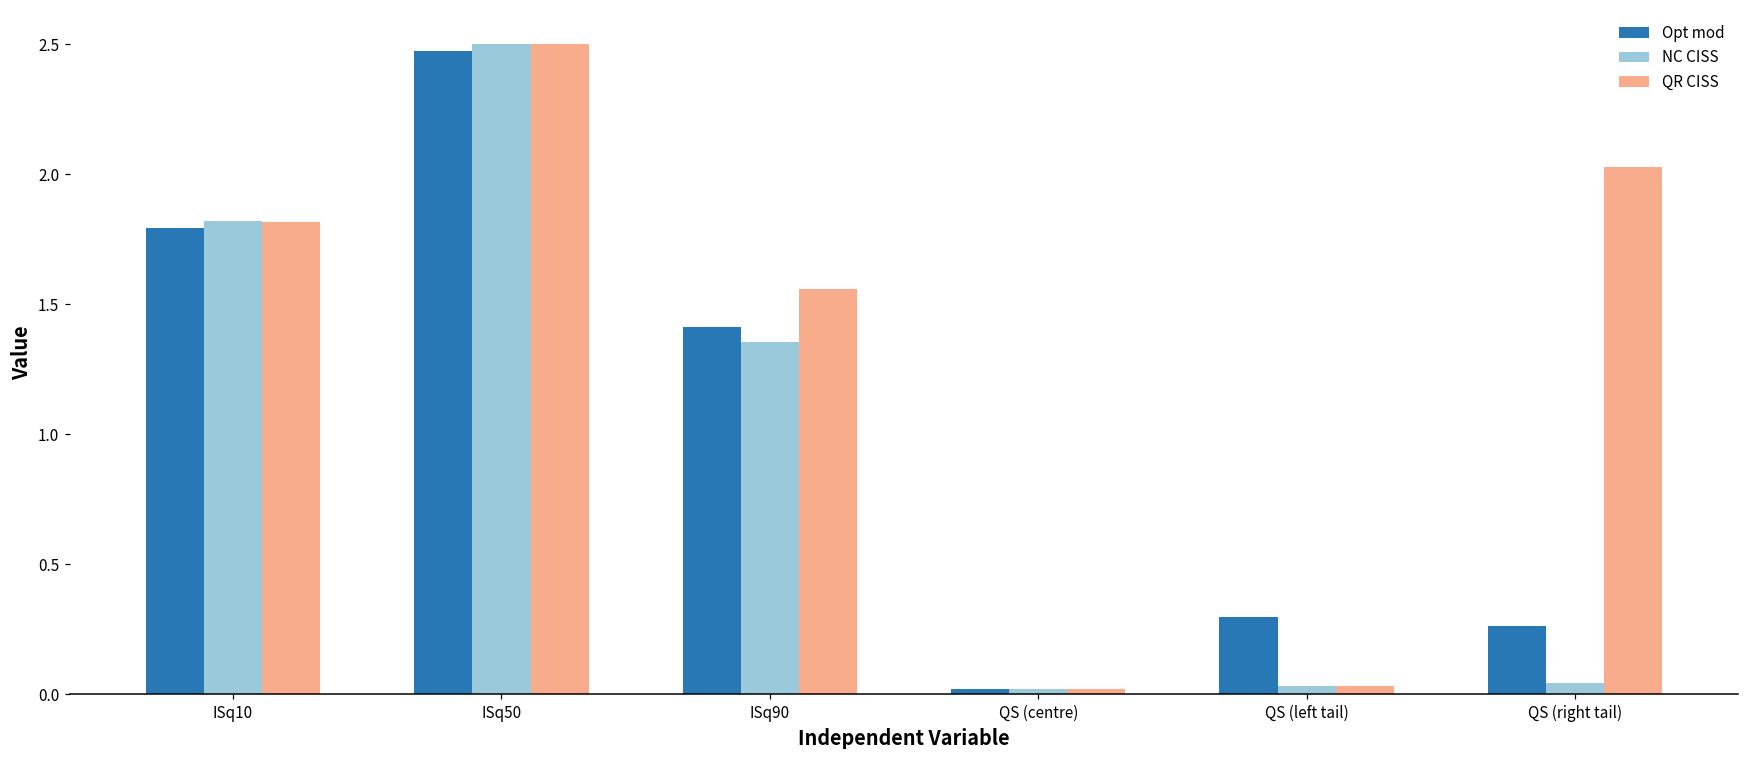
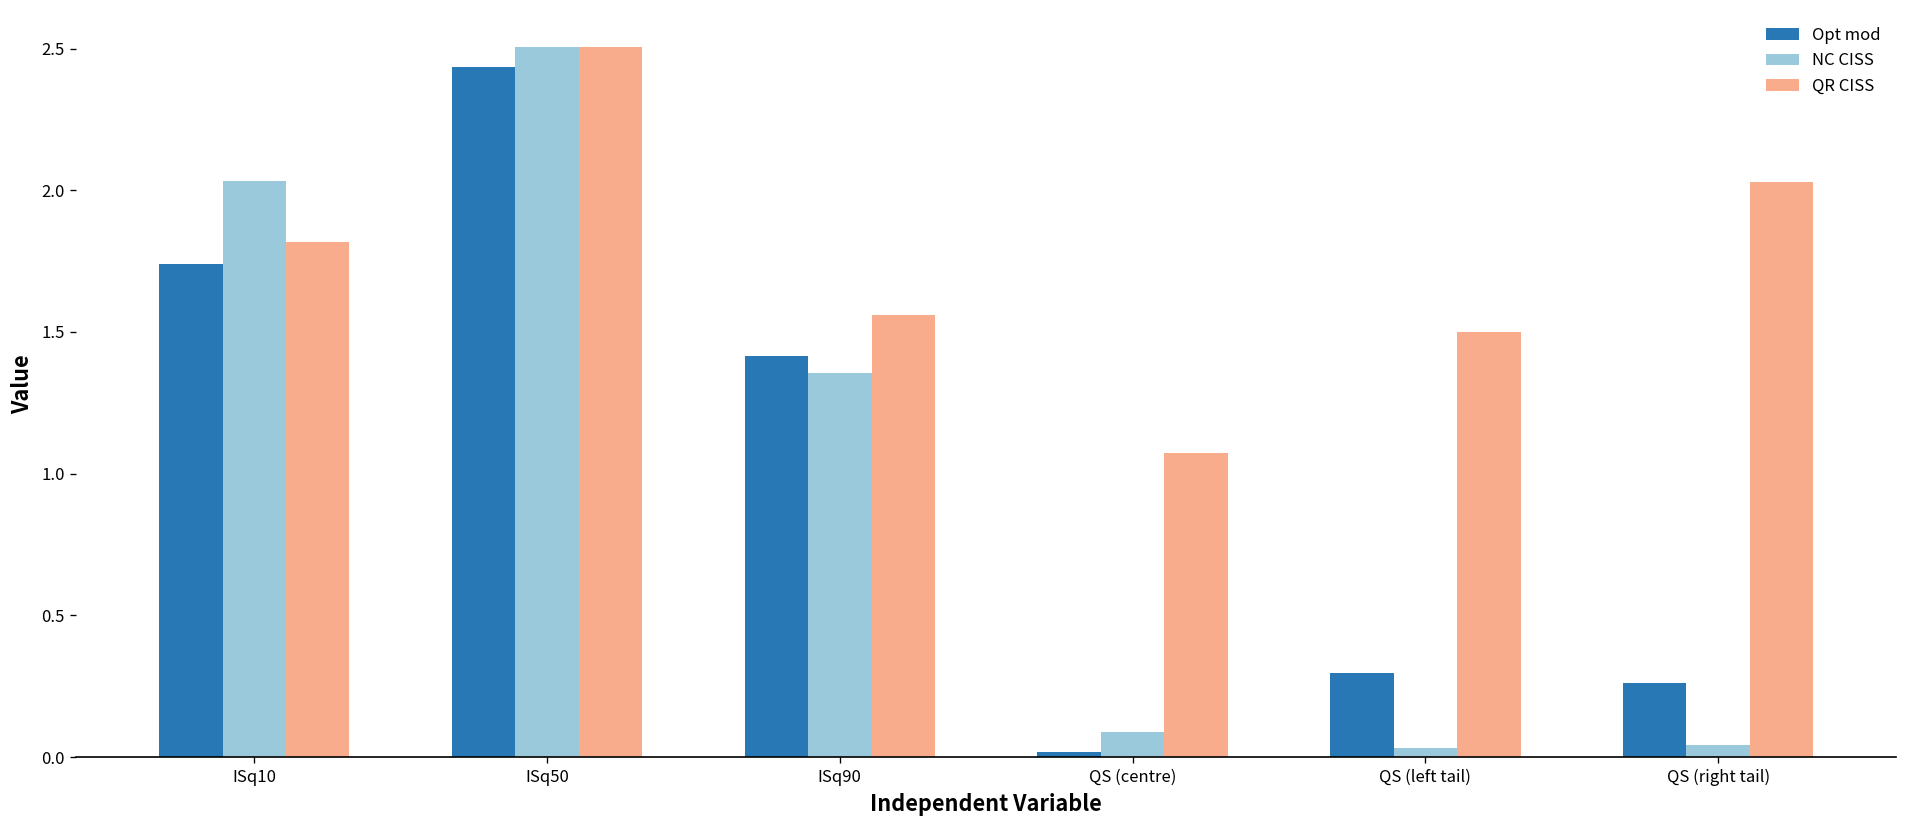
Opt mod, ISq10: 1.79 -> 1.74
NC CISS, ISq10: 1.82 -> 2.03
Opt mod, ISq50: 2.48 -> 2.44
NC CISS, QS (centre): 0.02 -> 0.09
QR CISS, QS (centre): 0.02 -> 1.07
QR CISS, QS (left tail): 0.03 -> 1.50
